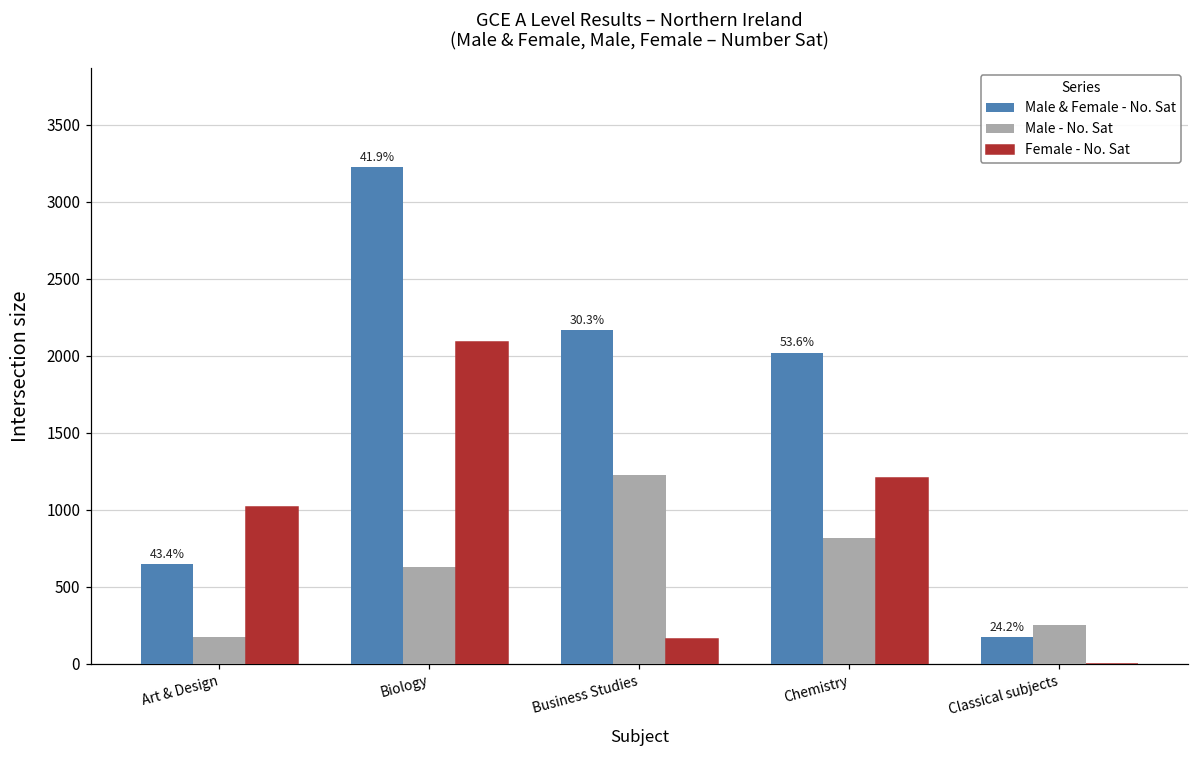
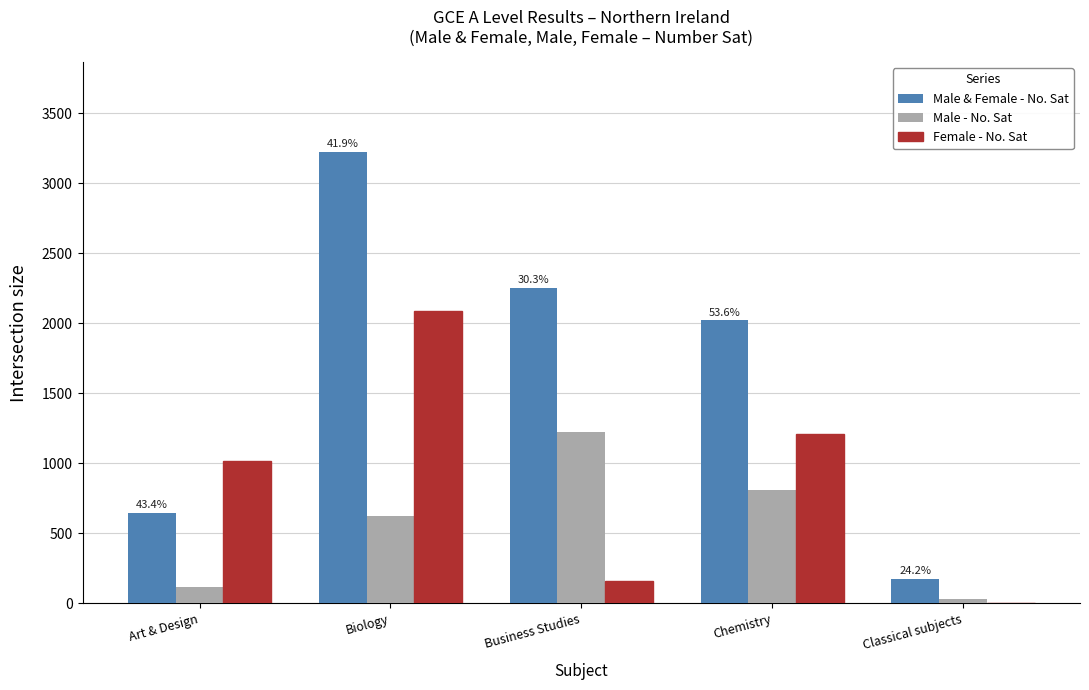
Male - No. Sat, Art & Design: 170 -> 120
Male & Female - No. Sat, Business Studies: 2170 -> 2250
Male - No. Sat, Classical subjects: 250 -> 30
